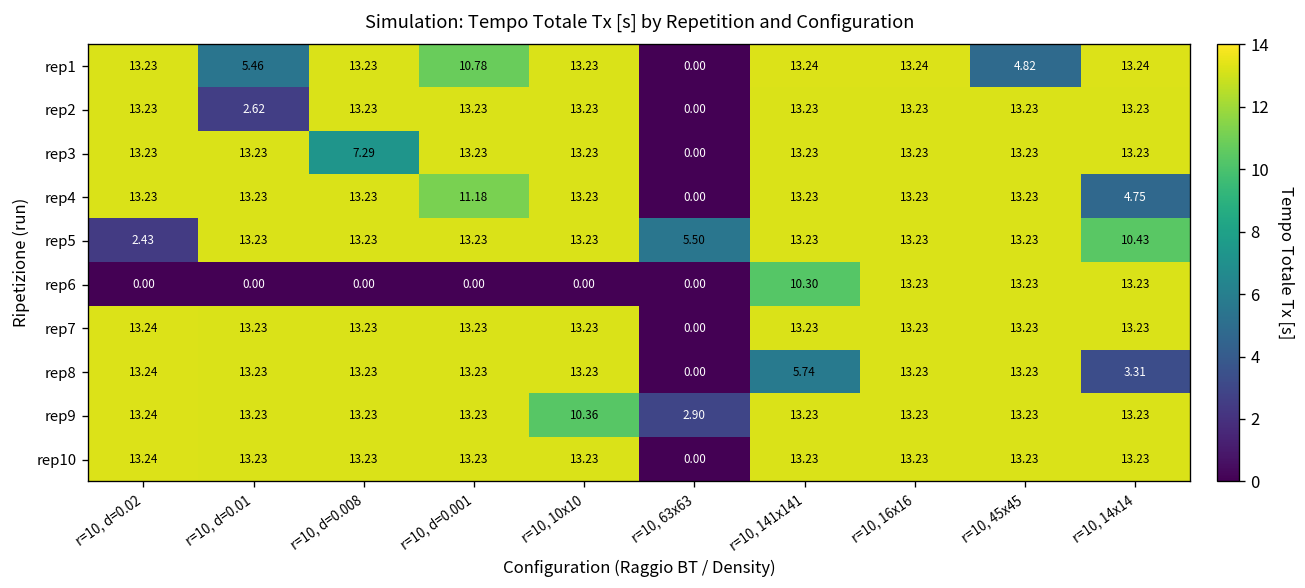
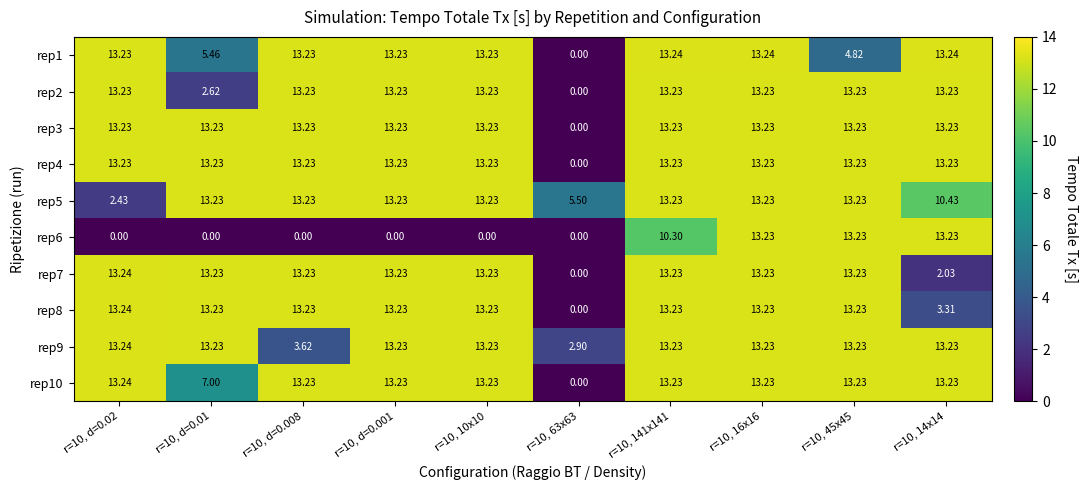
rep1, r=10, d=0.001: 10.78 -> 13.23
rep3, r=10, d=0.008: 7.29 -> 13.23
rep4, r=10, d=0.001: 11.18 -> 13.23
rep4, r=10, 14x14: 4.75 -> 13.23
rep7, r=10, 14x14: 13.23 -> 2.03
rep8, r=10, 141x141: 5.74 -> 13.23
rep9, r=10, d=0.008: 13.23 -> 3.62
rep9, r=10, 10x10: 10.36 -> 13.23
rep10, r=10, d=0.01: 13.23 -> 7.00
